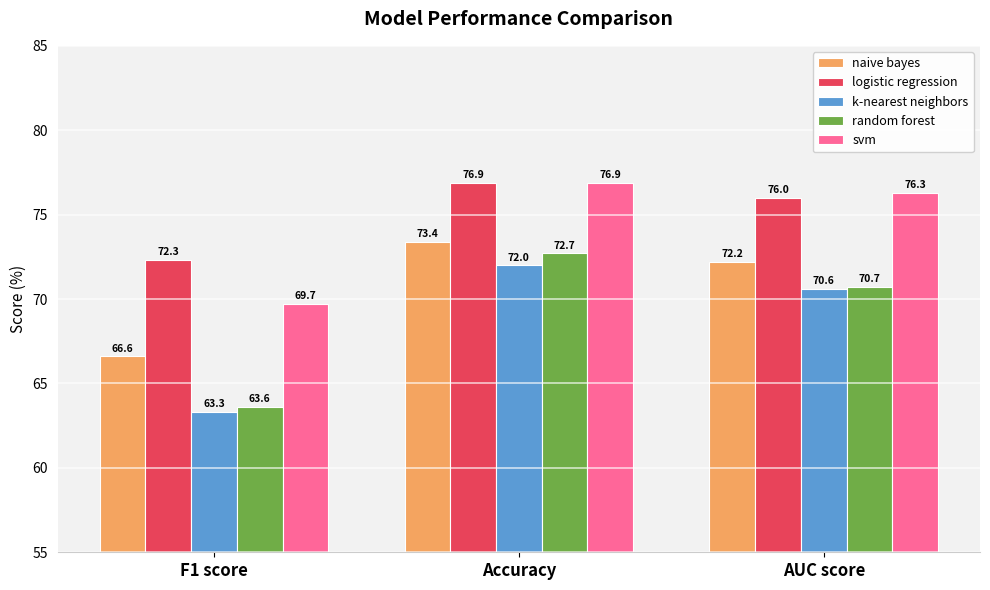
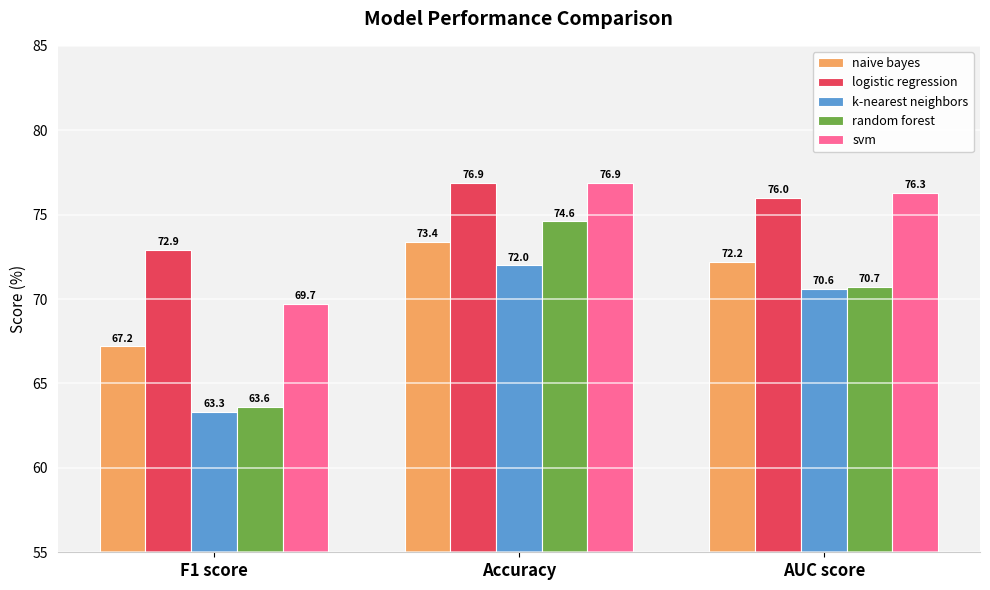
naive bayes, F1 score: 66.6 -> 67.2
logistic regression, F1 score: 72.3 -> 72.9
random forest, Accuracy: 72.7 -> 74.6
